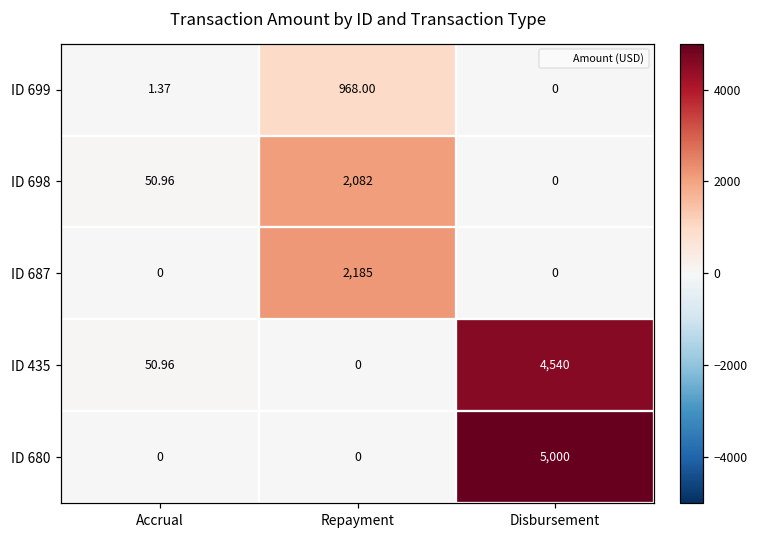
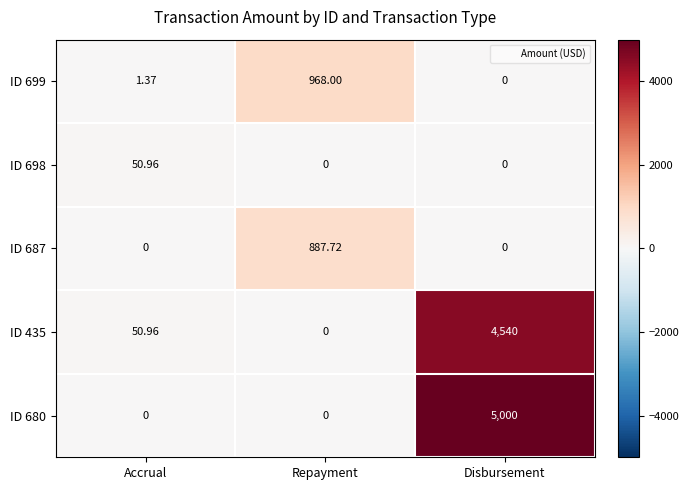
ID 698, Repayment: 2,082 -> 0
ID 687, Repayment: 2,185 -> 887.72
